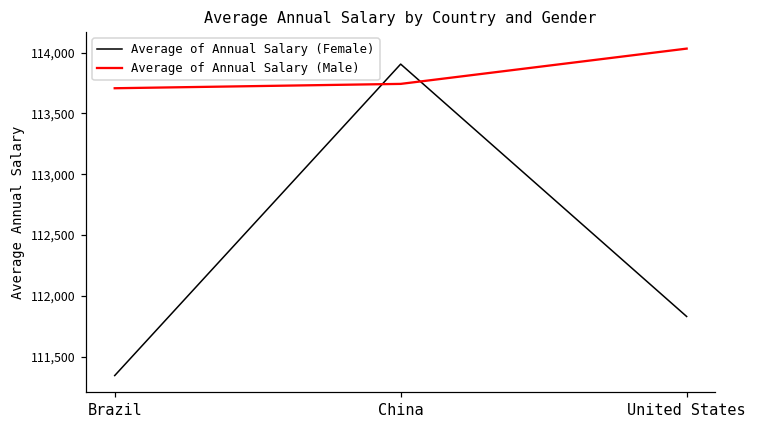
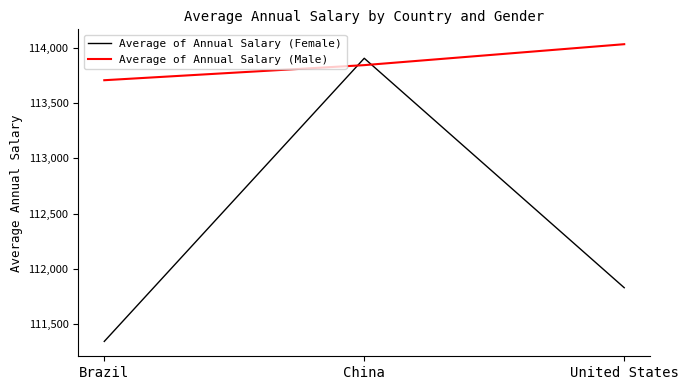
Average of Annual Salary (Male), China: 113,740 -> 113,840
